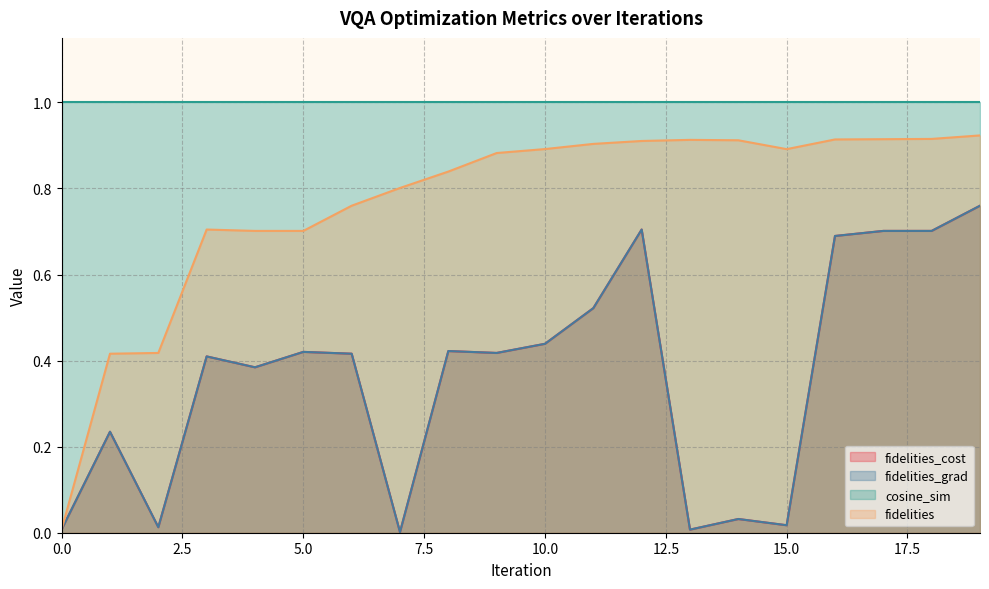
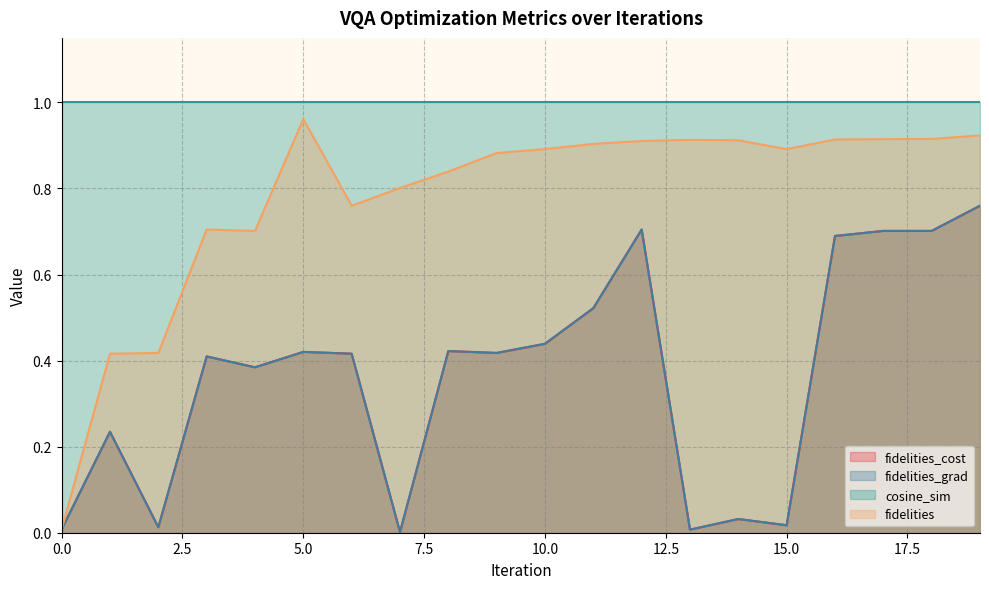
fidelities, 5.0: 0.70 -> 0.96
